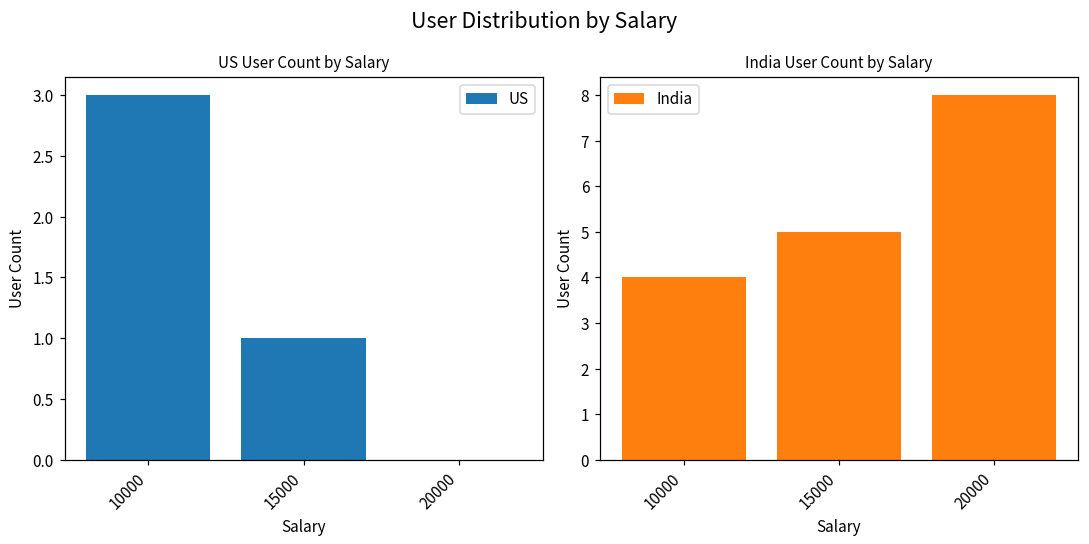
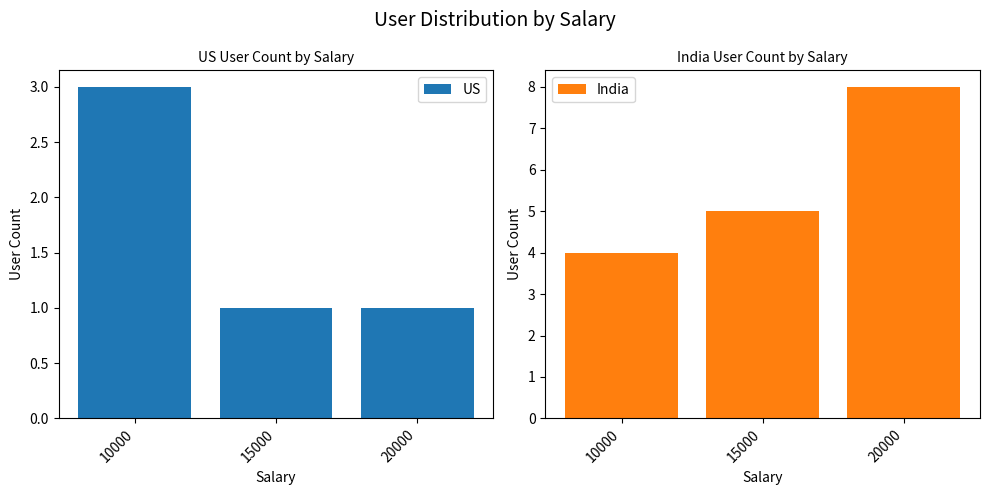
US User Count by Salary, 20000: 0 -> 1
